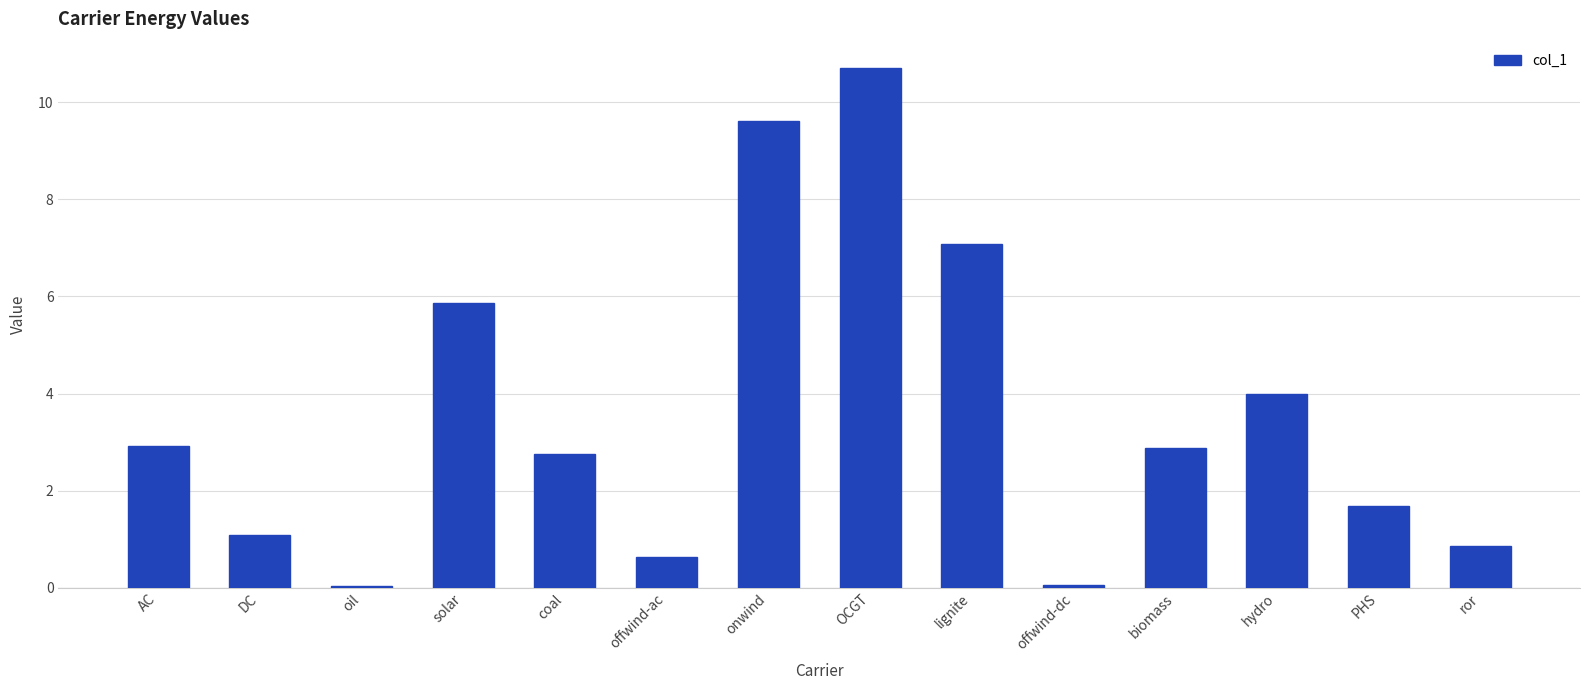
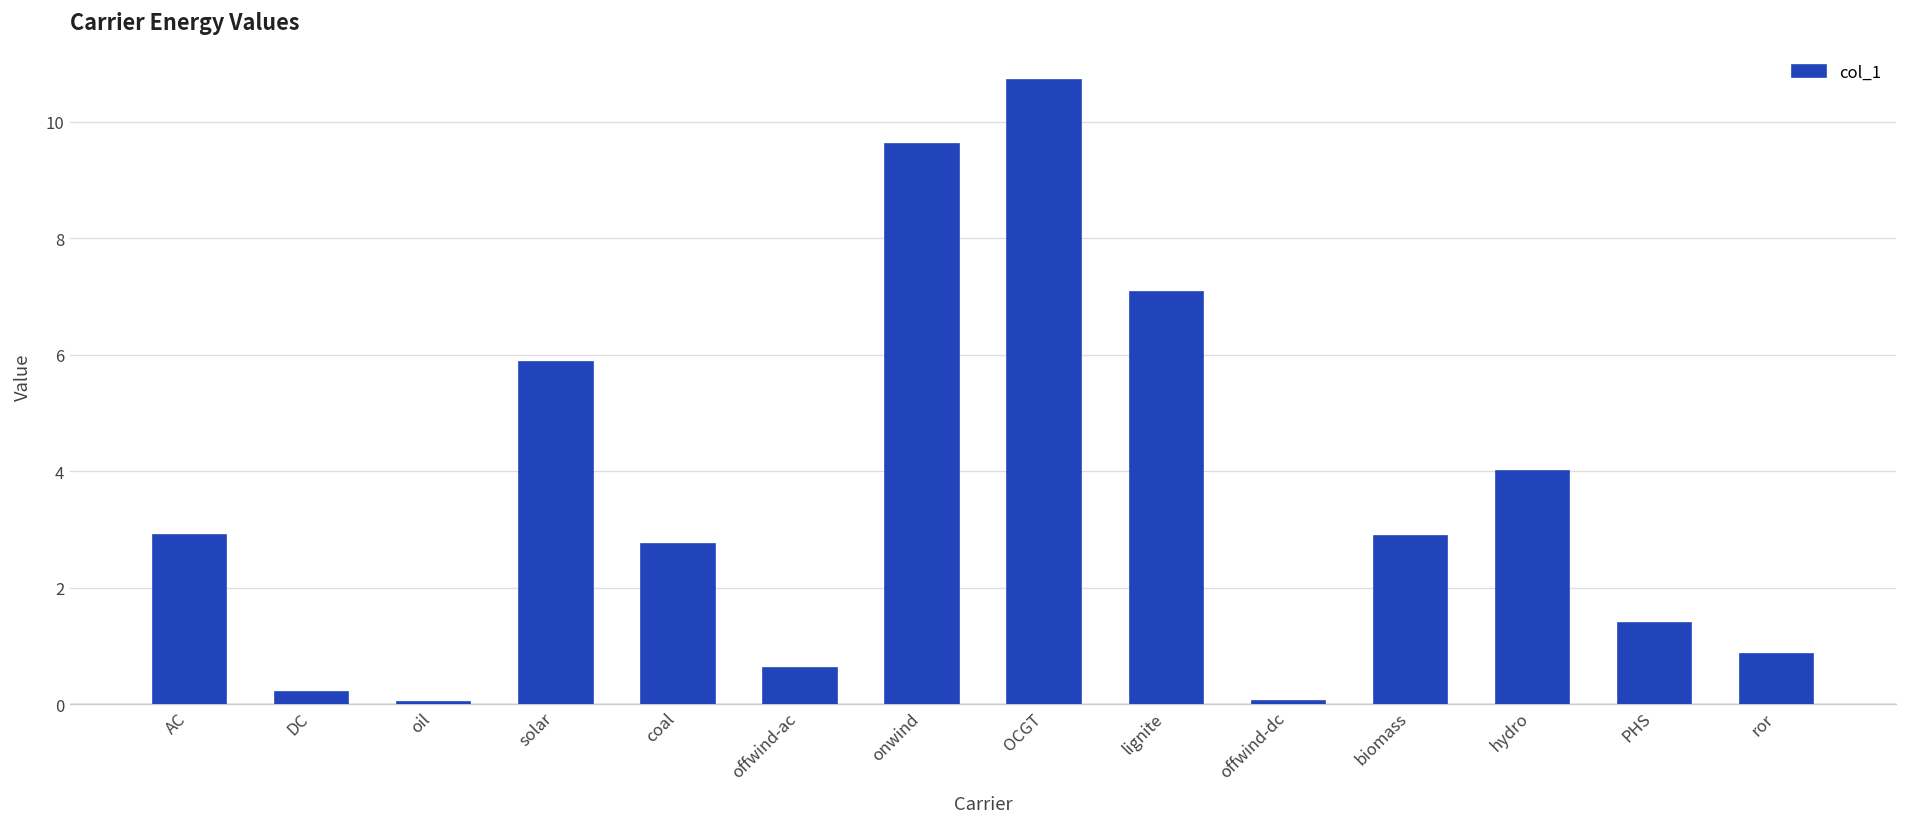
DC: 1.1 -> 0.2
PHS: 1.7 -> 1.4
